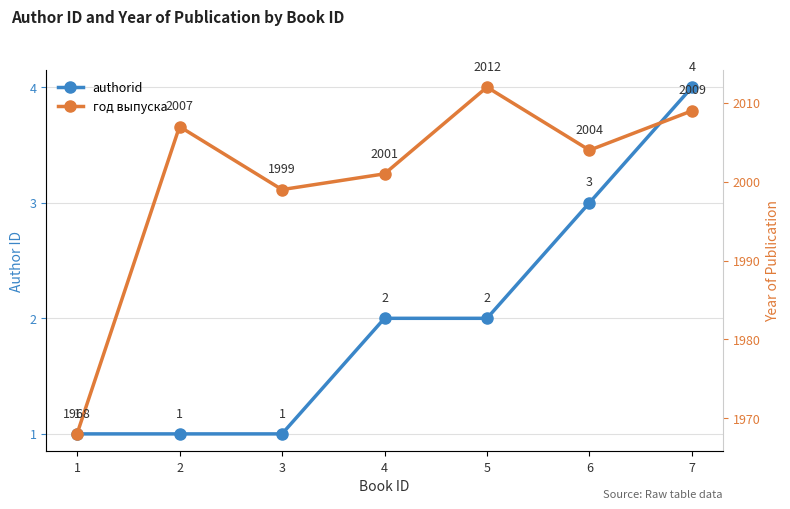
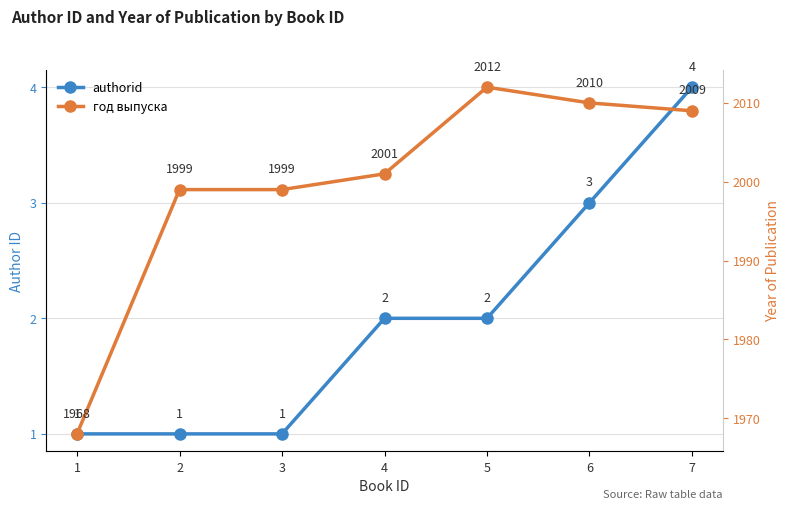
год выпуска, 2: 2007 -> 1999
год выпуска, 6: 2004 -> 2010
